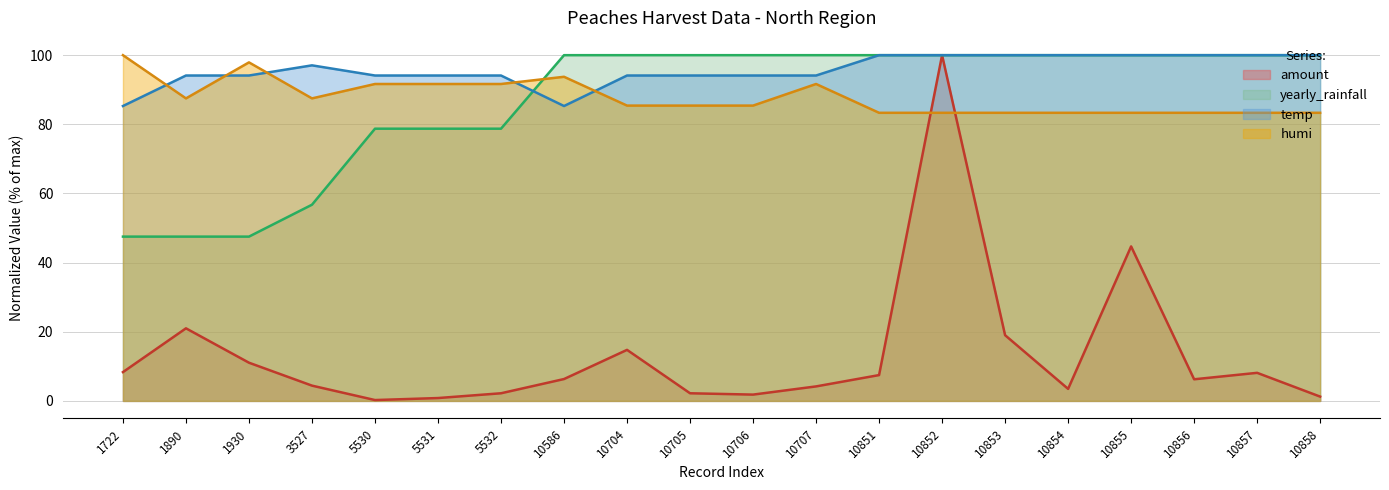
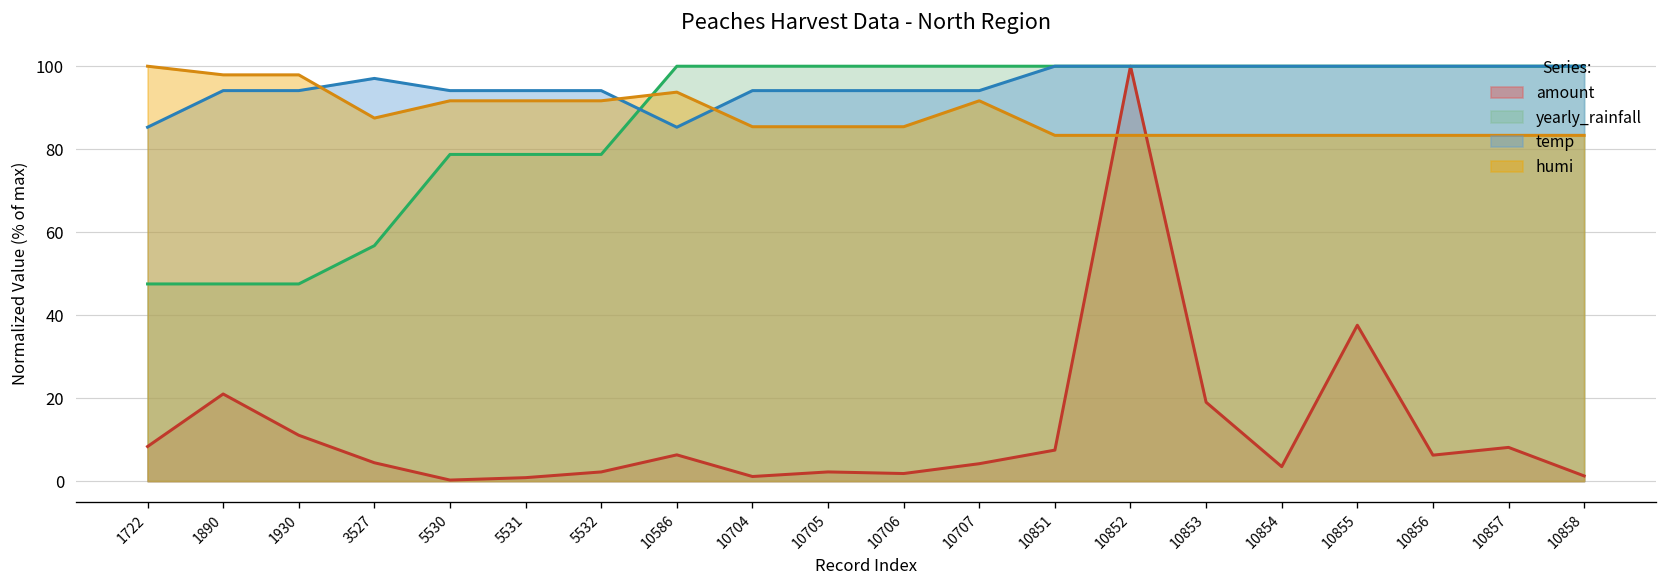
humi, 1890: 88 -> 98
amount, 10704: 15 -> 1
amount, 10855: 45 -> 38
